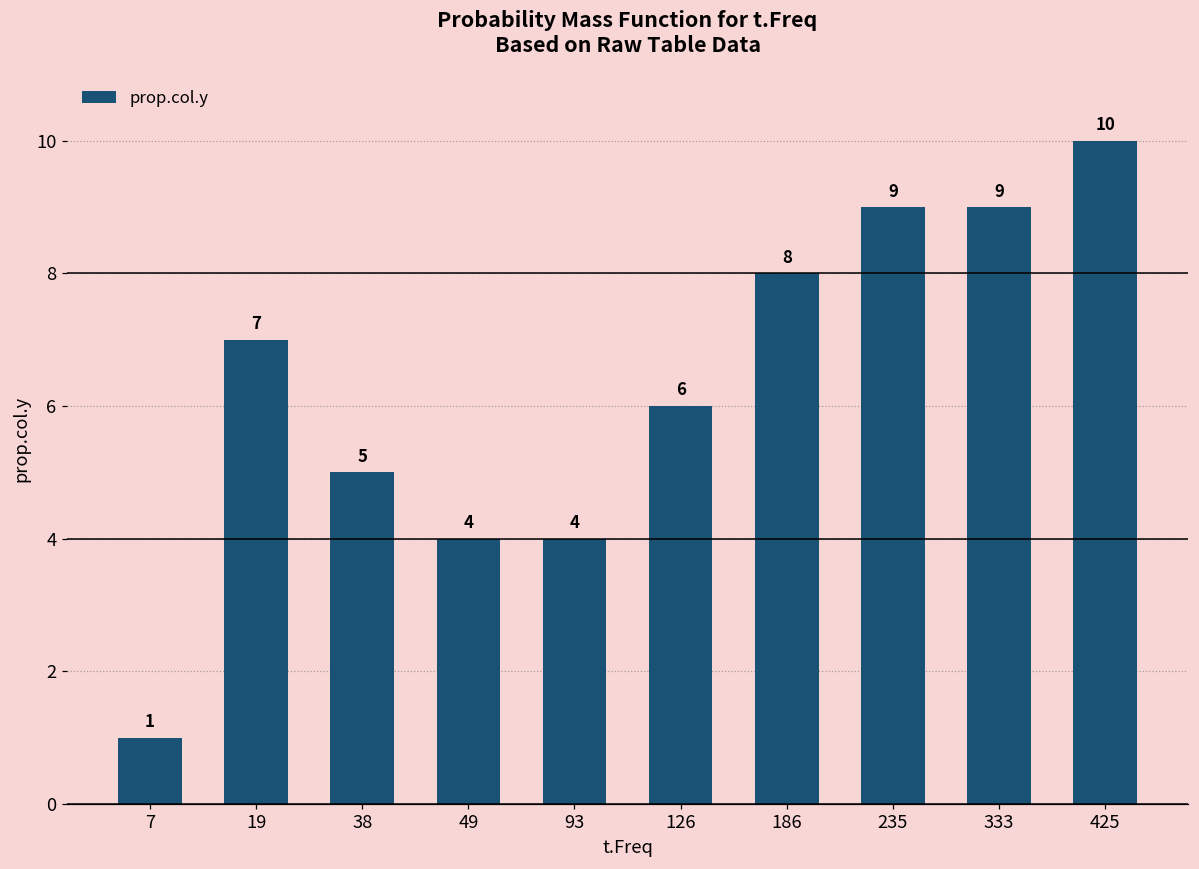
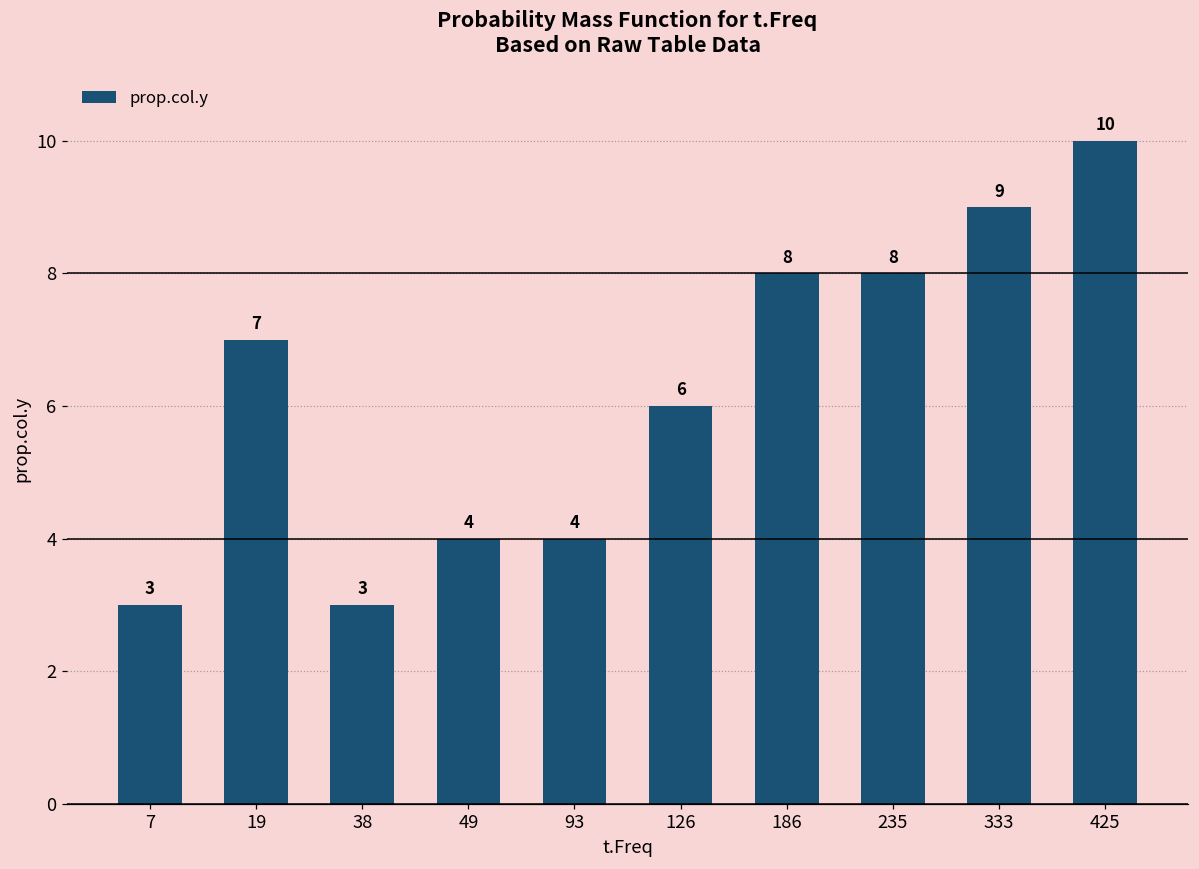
7: 1 -> 3
38: 5 -> 3
235: 9 -> 8
